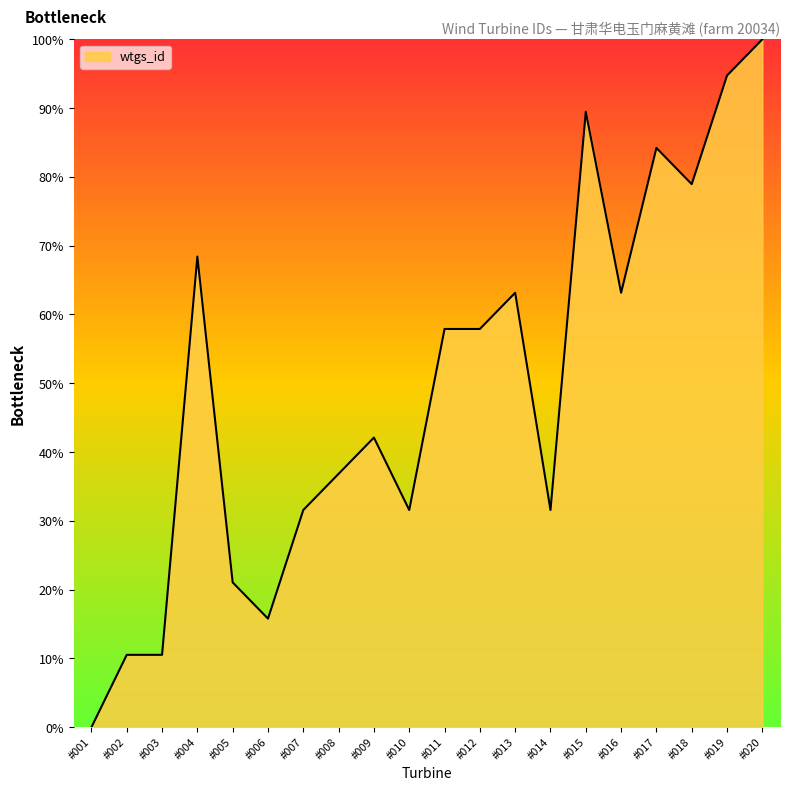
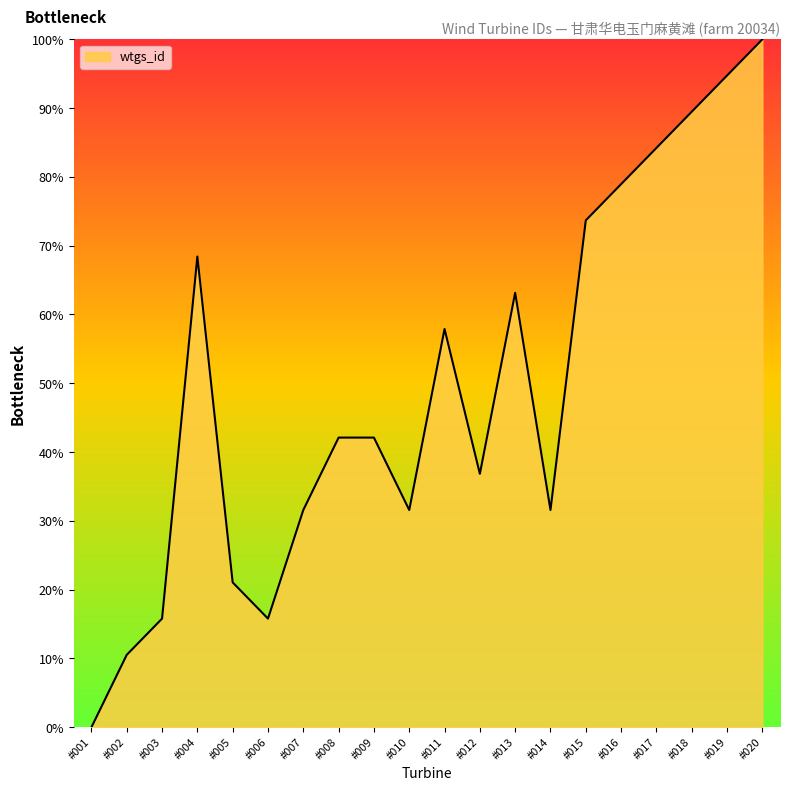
#003: 11% -> 16%
#008: 37% -> 42%
#012: 58% -> 37%
#015: 89% -> 74%
#016: 63% -> 79%
#018: 79% -> 89%
